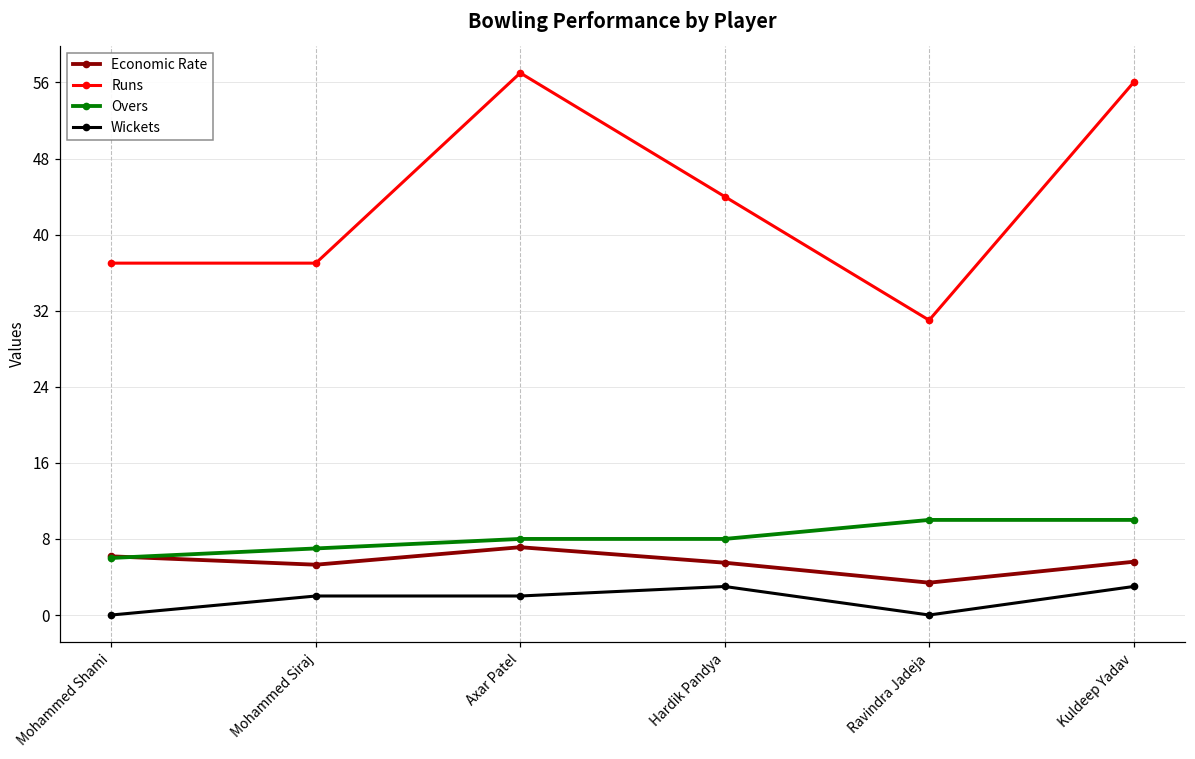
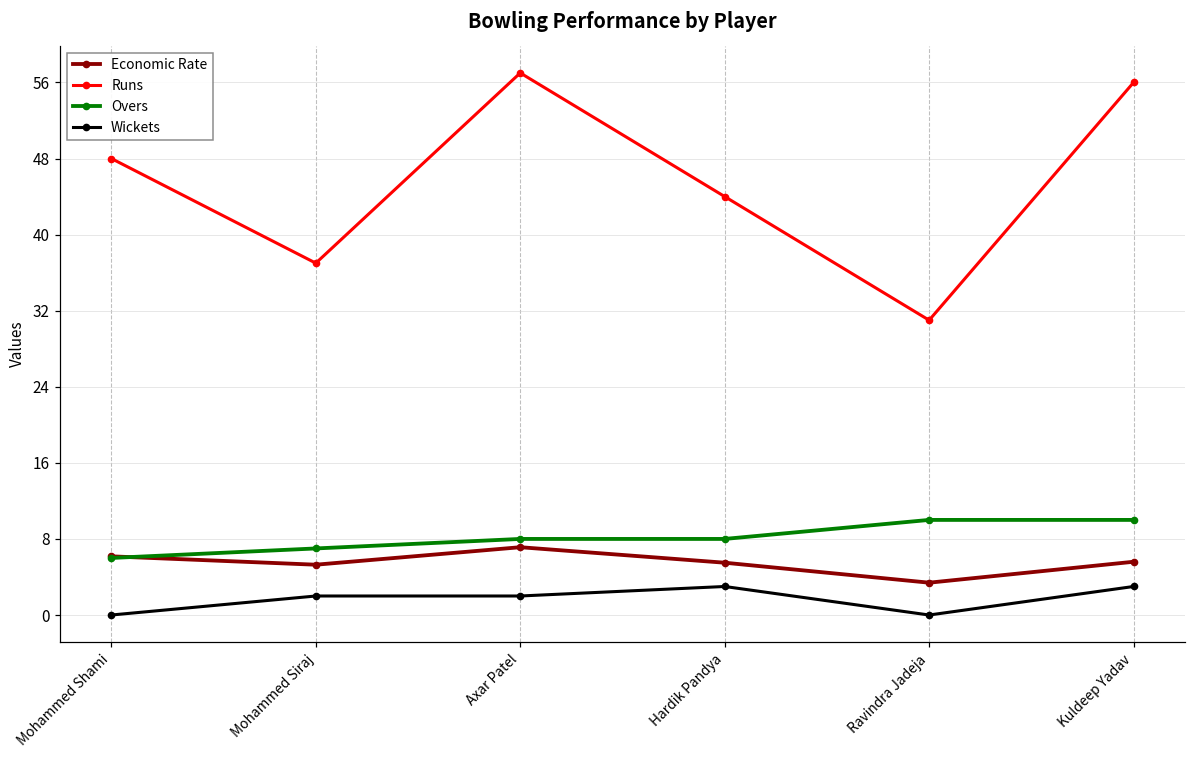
Runs, Mohammed Shami: 37 -> 48
